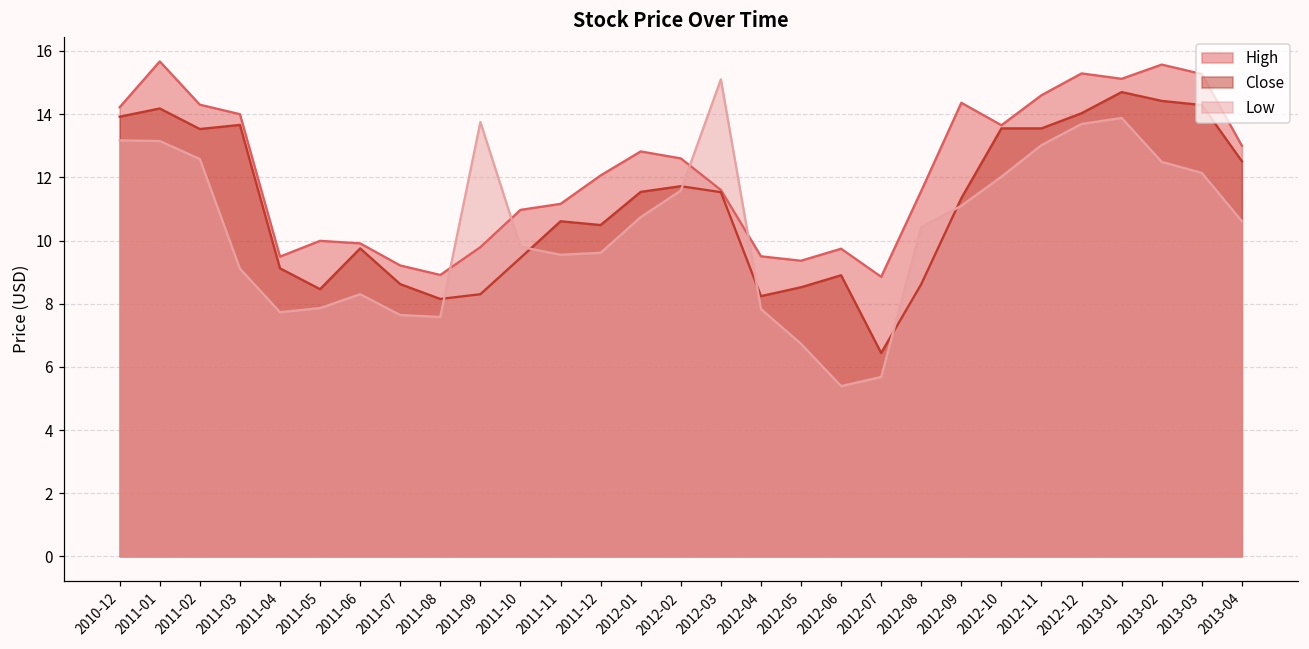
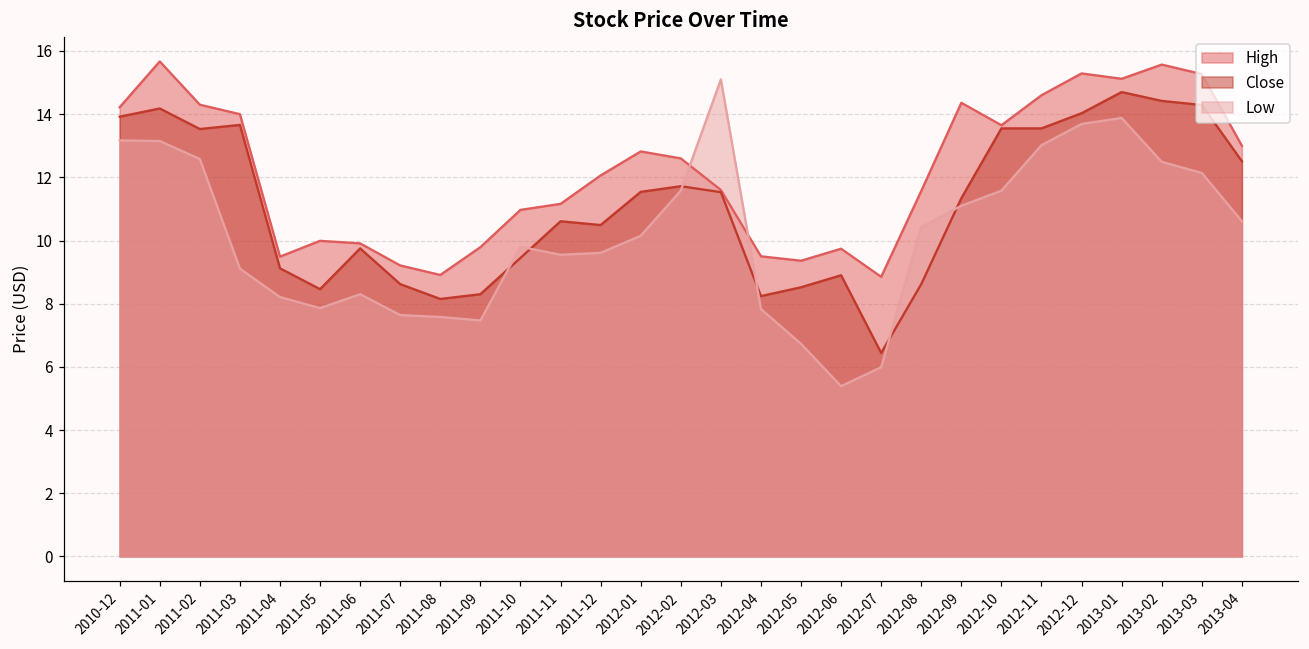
Low, 2011-04: 7.7 -> 8.2
Low, 2011-09: 13.8 -> 7.5
Low, 2012-01: 10.7 -> 10.2
Low, 2012-07: 5.7 -> 6.0
Low, 2012-10: 12.0 -> 11.6
